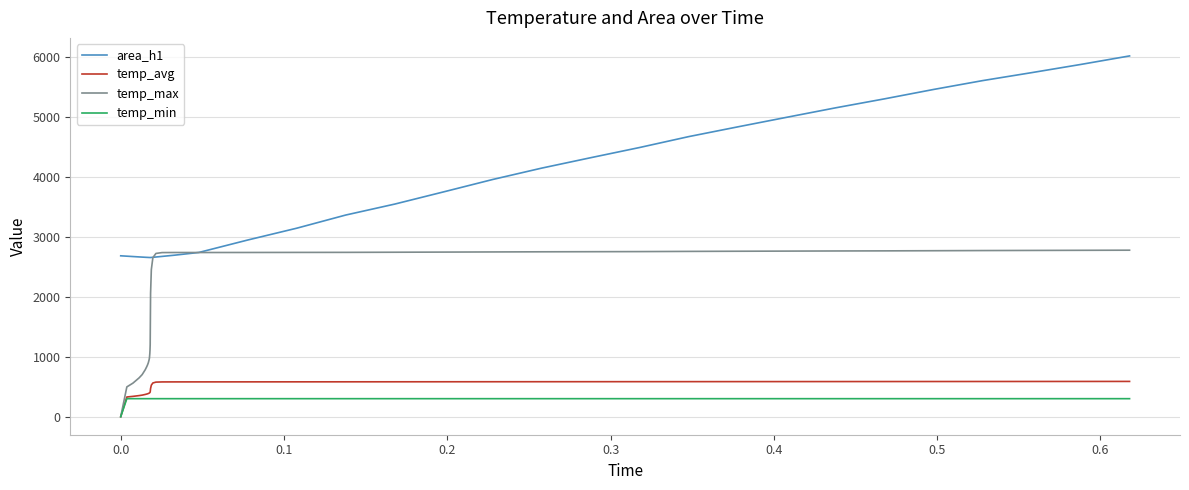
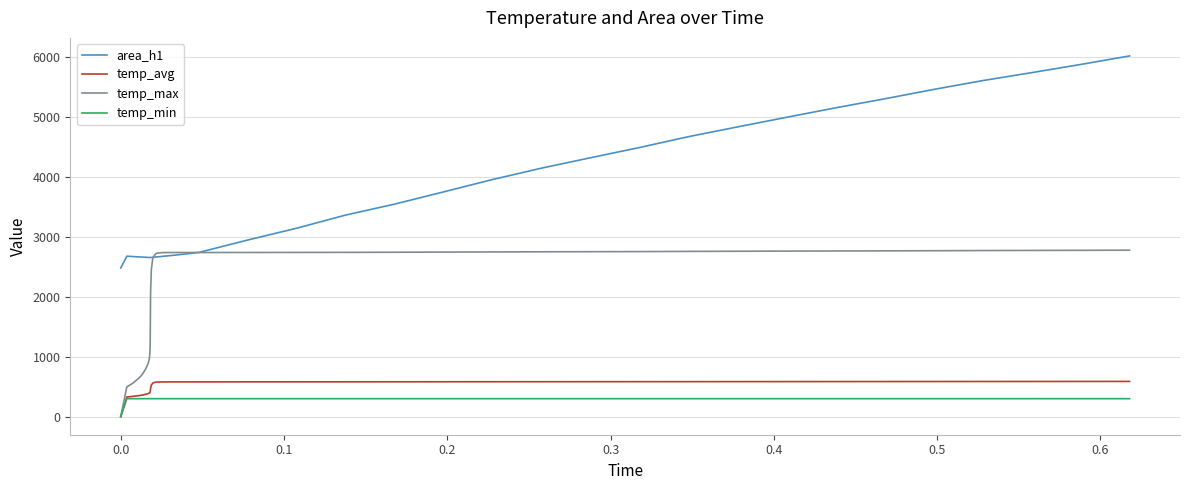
area_h1, 0.0: 2700 -> 2500
